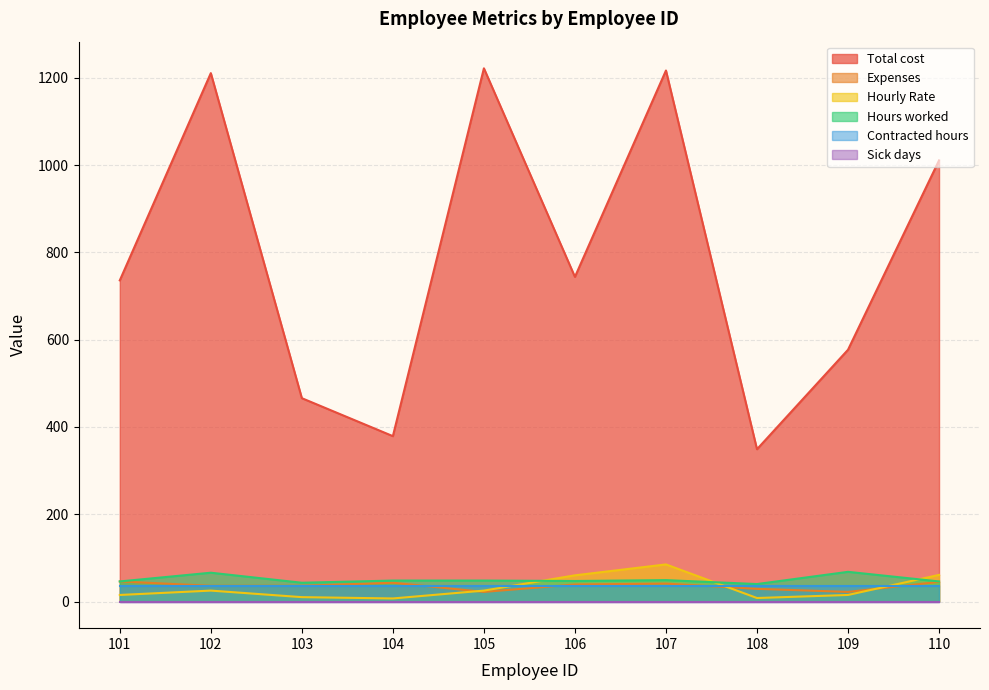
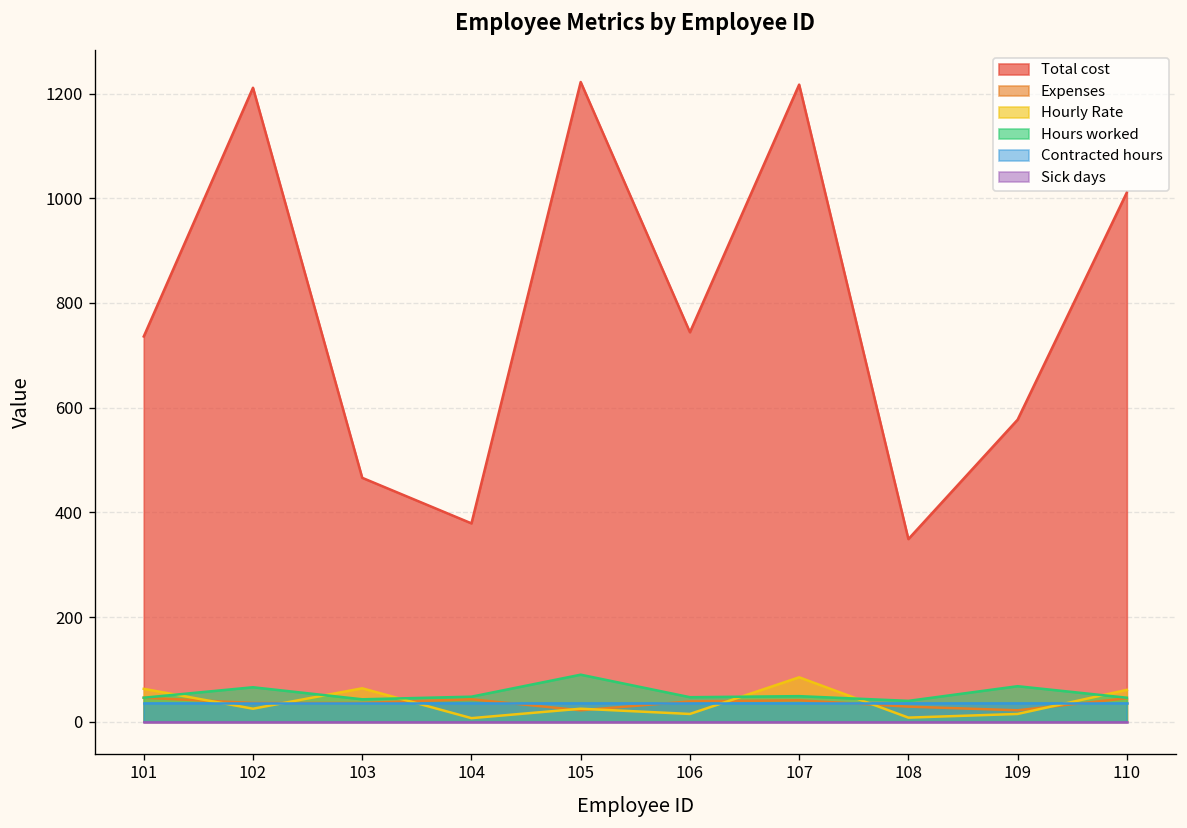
Hourly Rate, 101: 20 -> 60
Hourly Rate, 103: 10 -> 60
Hours worked, 105: 50 -> 90
Hourly Rate, 106: 60 -> 20
